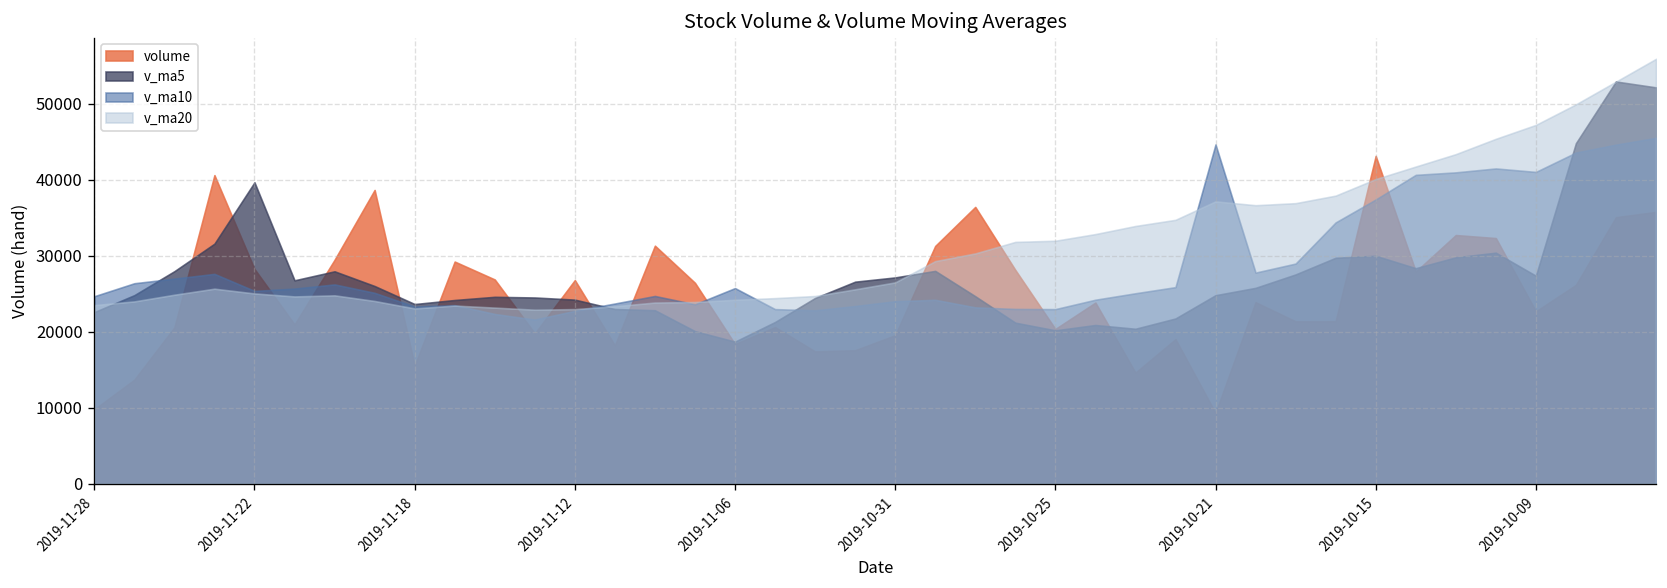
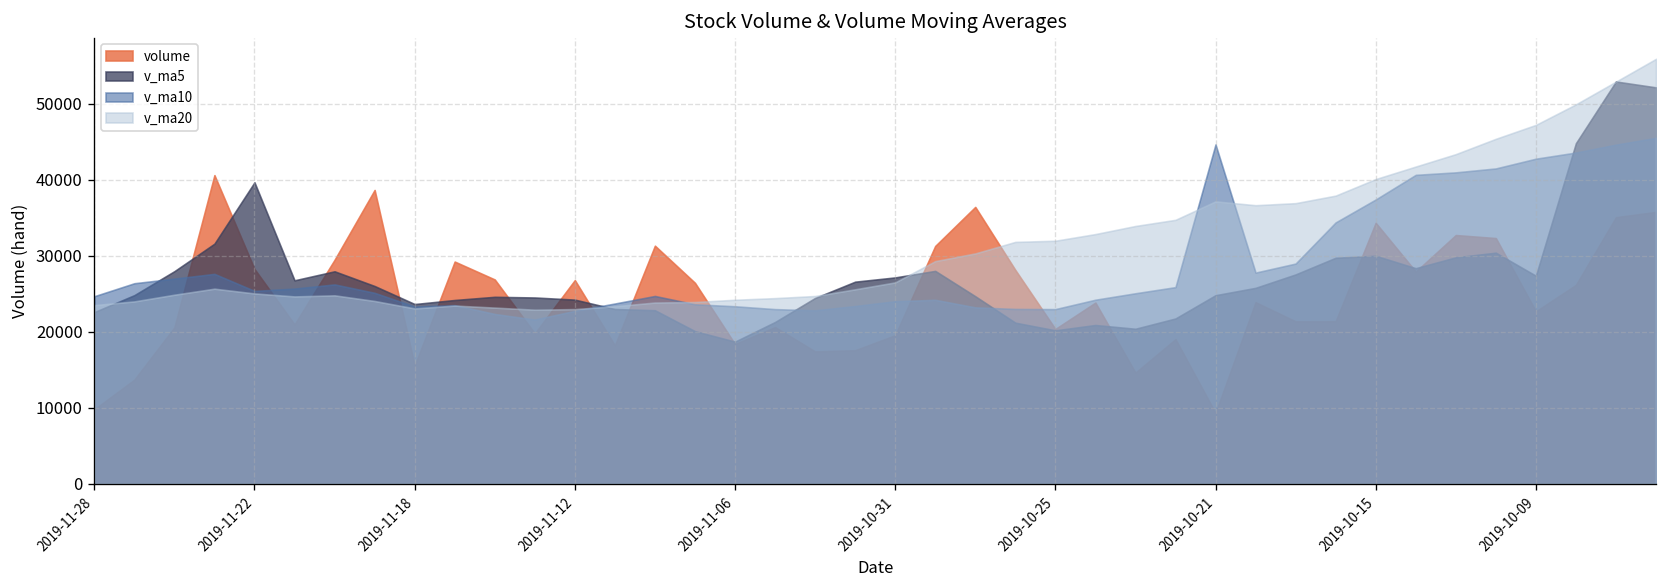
v_ma10, 2019-11-06: 26000 -> 23000
volume, 2019-10-15: 43000 -> 34000
v_ma10, 2019-10-09: 41000 -> 43000
